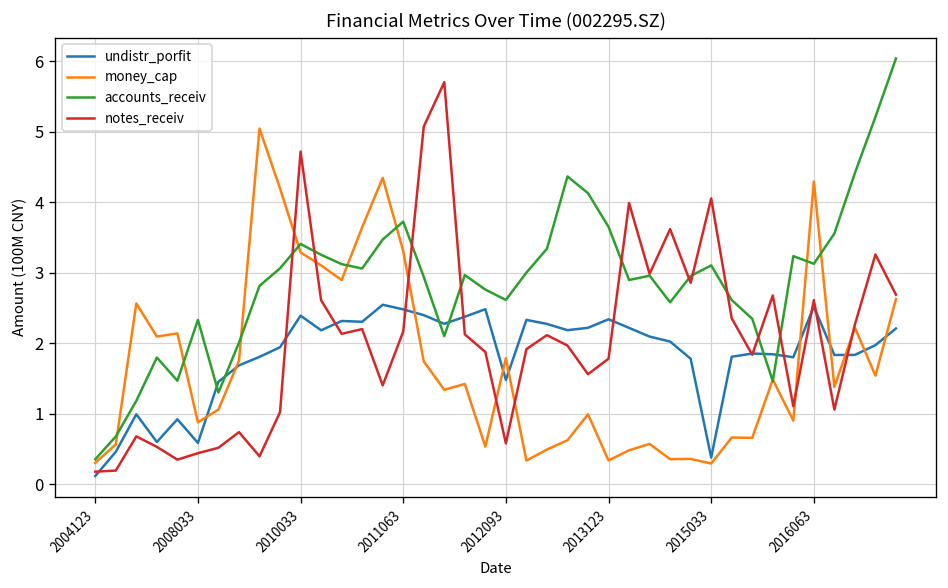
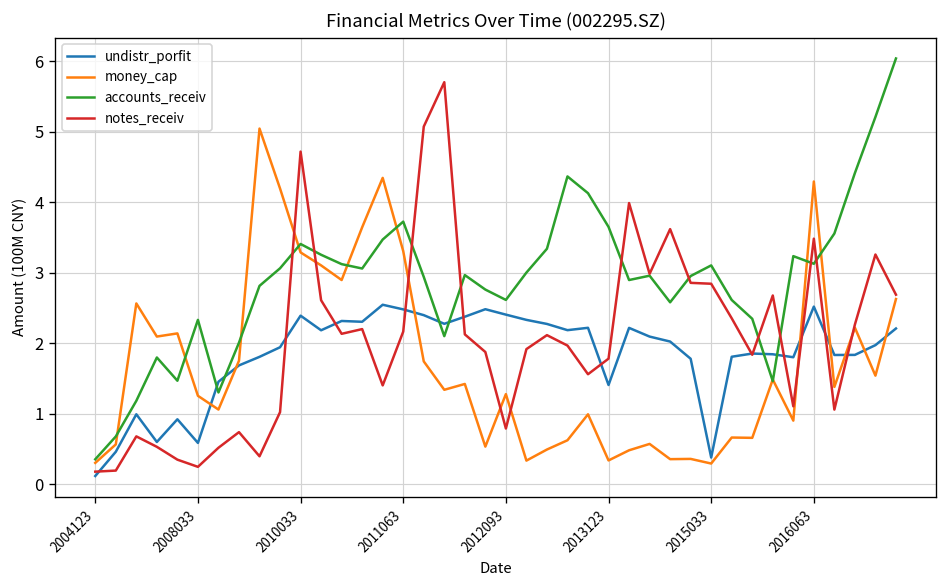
money_cap, 2008033: 0.9 -> 1.3
notes_receiv, 2008033: 0.4 -> 0.2
undistr_porfit, 2012093: 1.5 -> 2.4
money_cap, 2012093: 1.8 -> 1.3
notes_receiv, 2012093: 0.6 -> 0.8
undistr_porfit, 2013123: 2.3 -> 1.4
notes_receiv, 2015033: 4.1 -> 2.8
notes_receiv, 2016063: 2.6 -> 3.5
